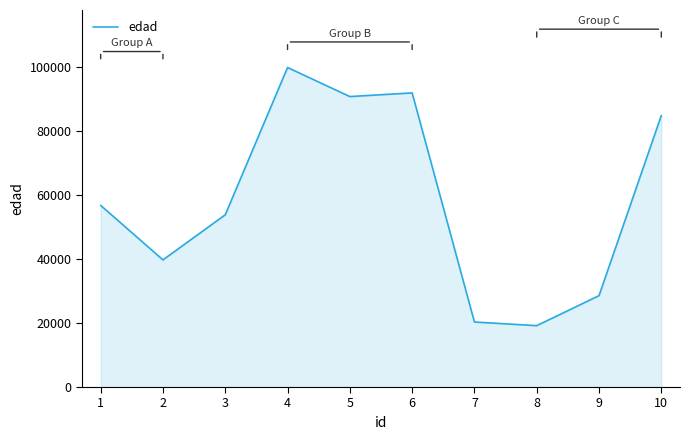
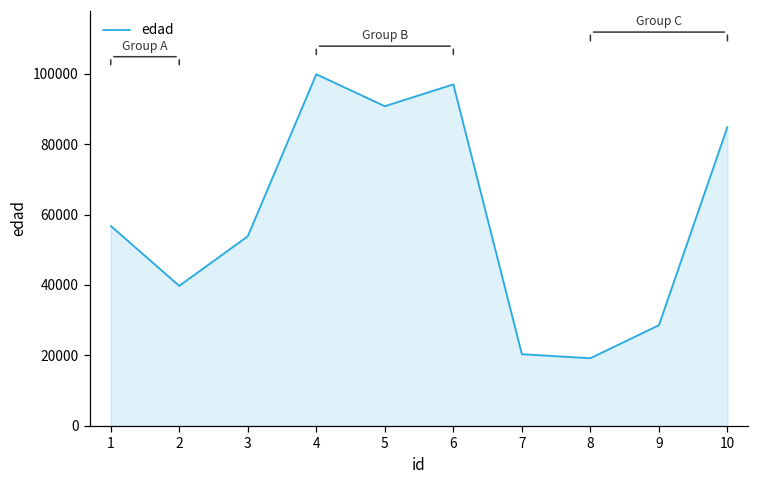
6: 92000 -> 97000
